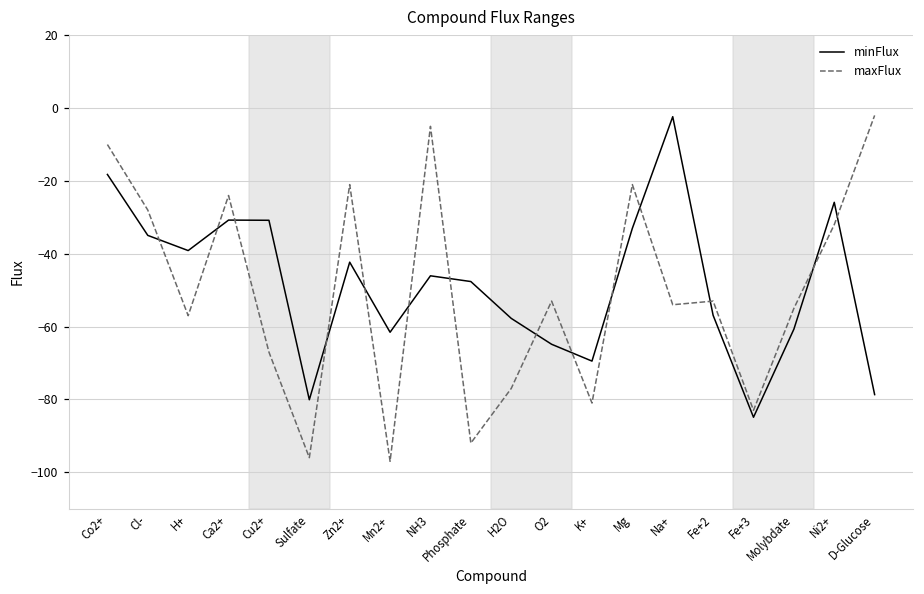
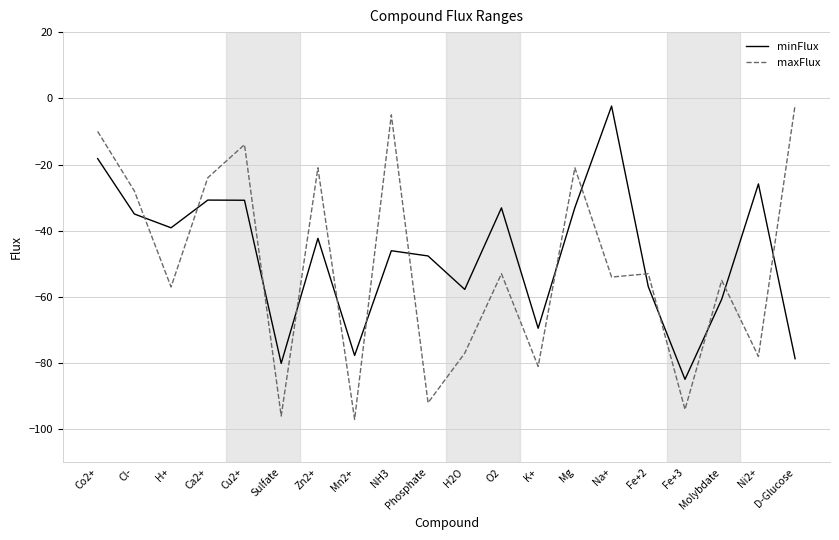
maxFlux, Cu2+: -67 -> -14
minFlux, Mn2+: -62 -> -78
minFlux, O2: -65 -> -33
maxFlux, Fe+3: -83 -> -94
maxFlux, Ni2+: -32 -> -78
